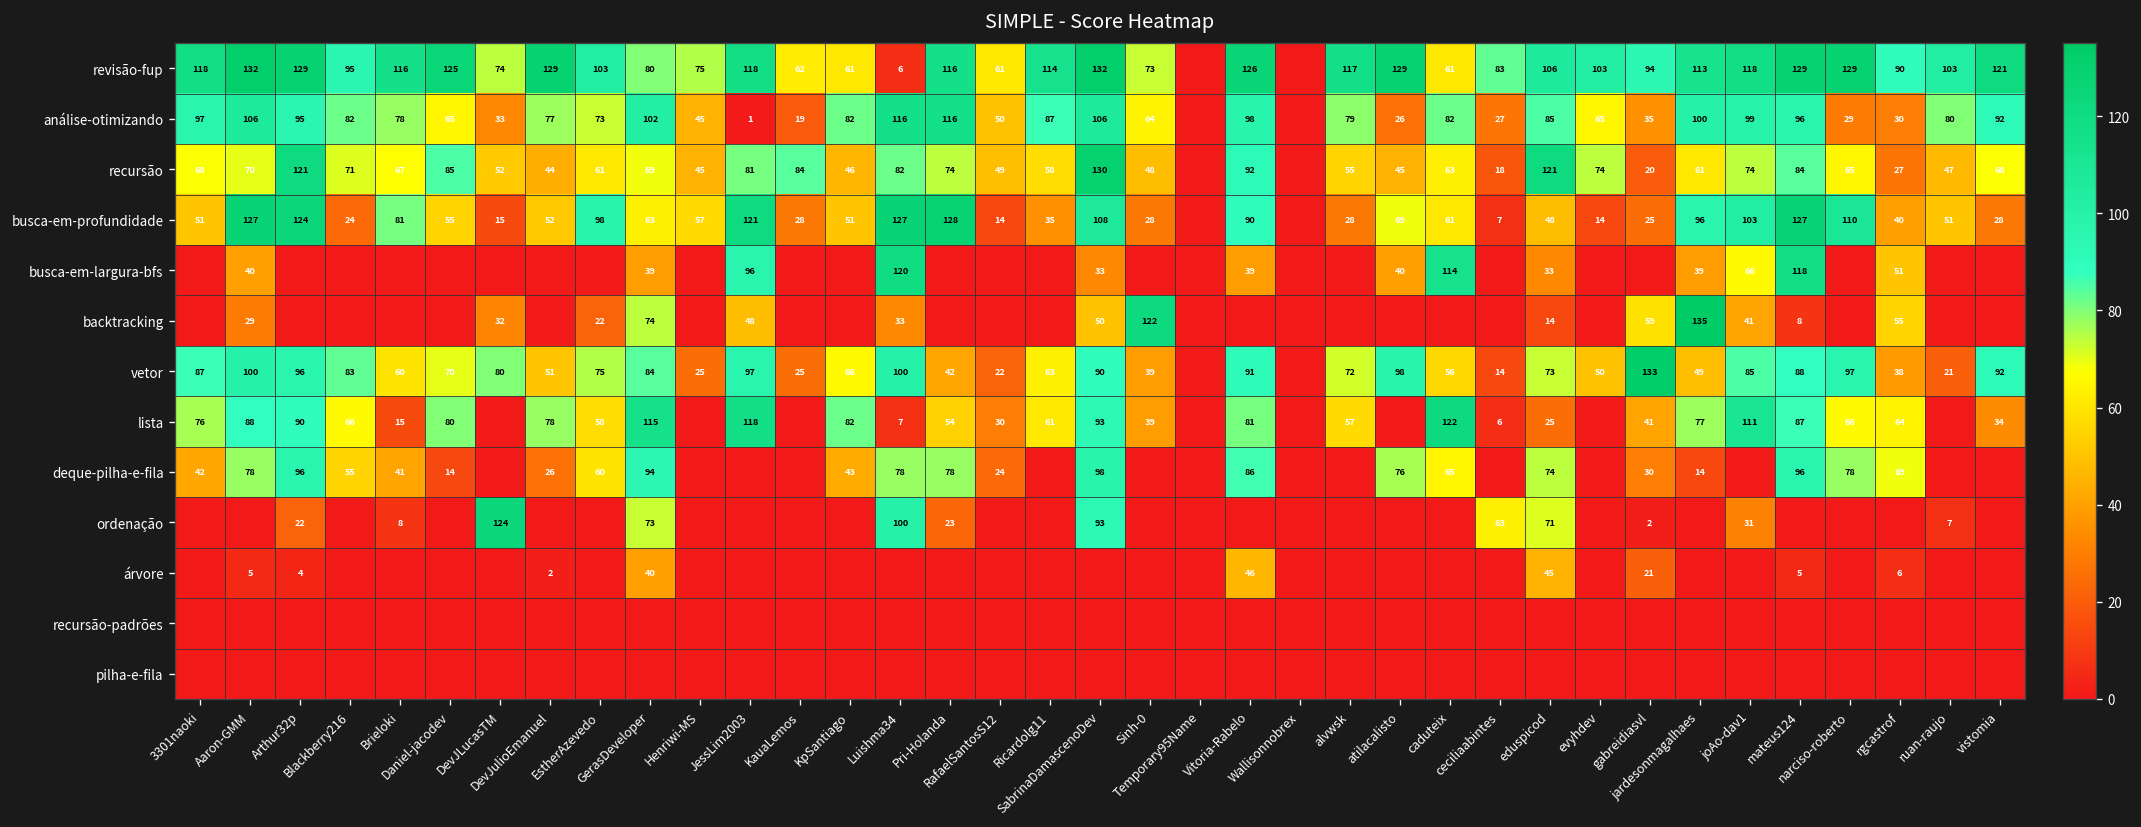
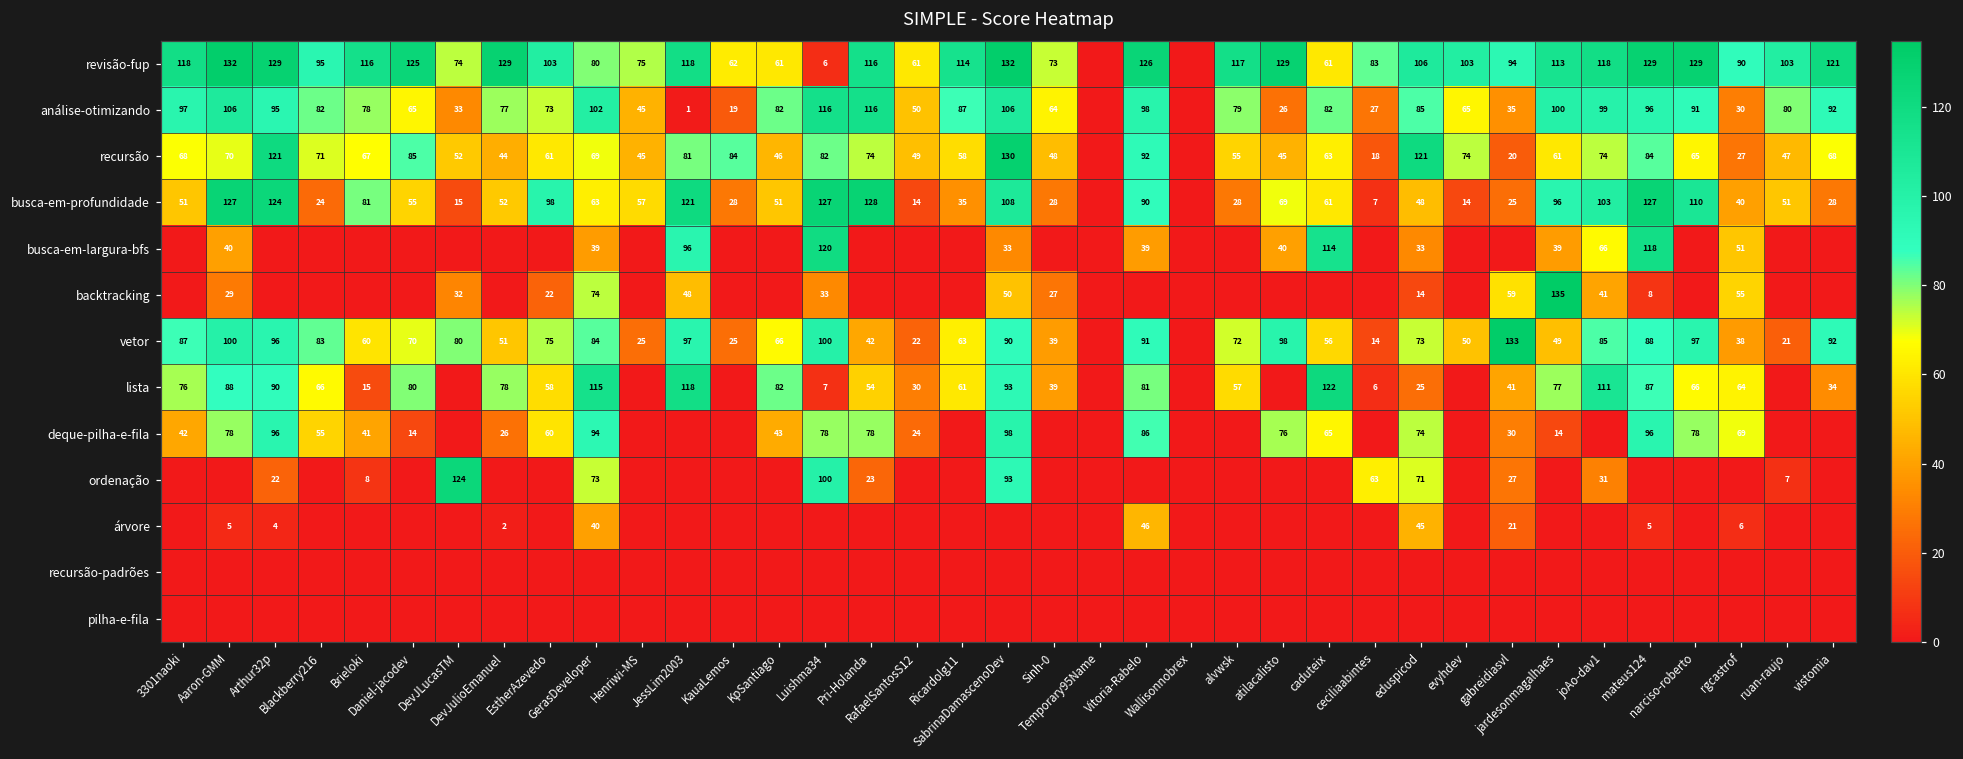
análise-otimizando, narciso-roberto: 29 -> 91
backtracking, Sinh-0: 122 -> 27
ordenação, gabreidiasvl: 2 -> 27
